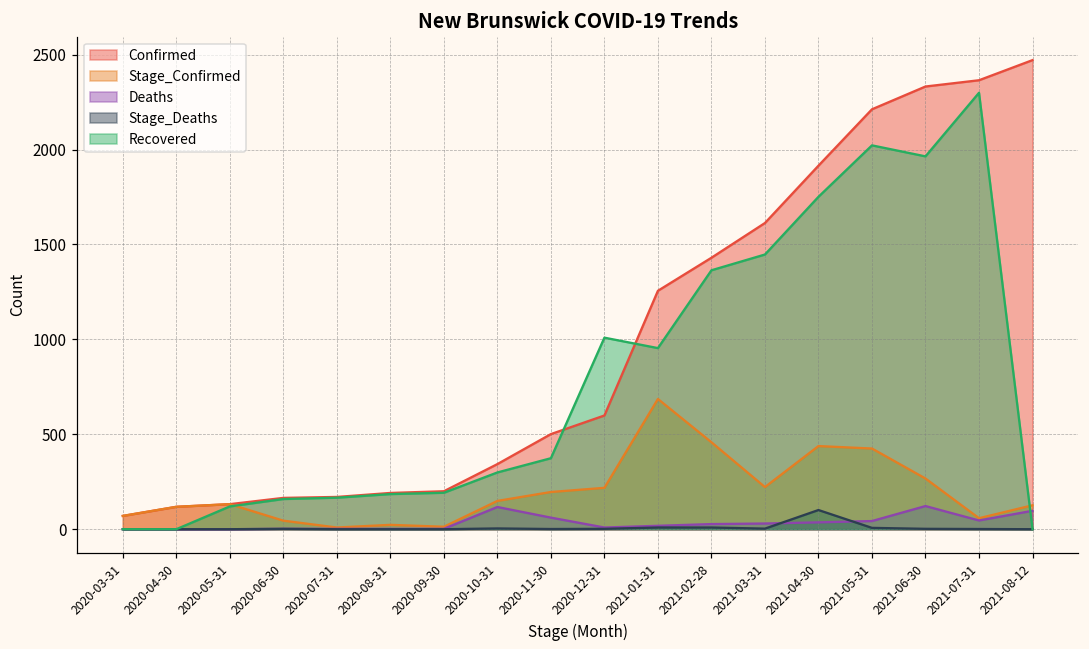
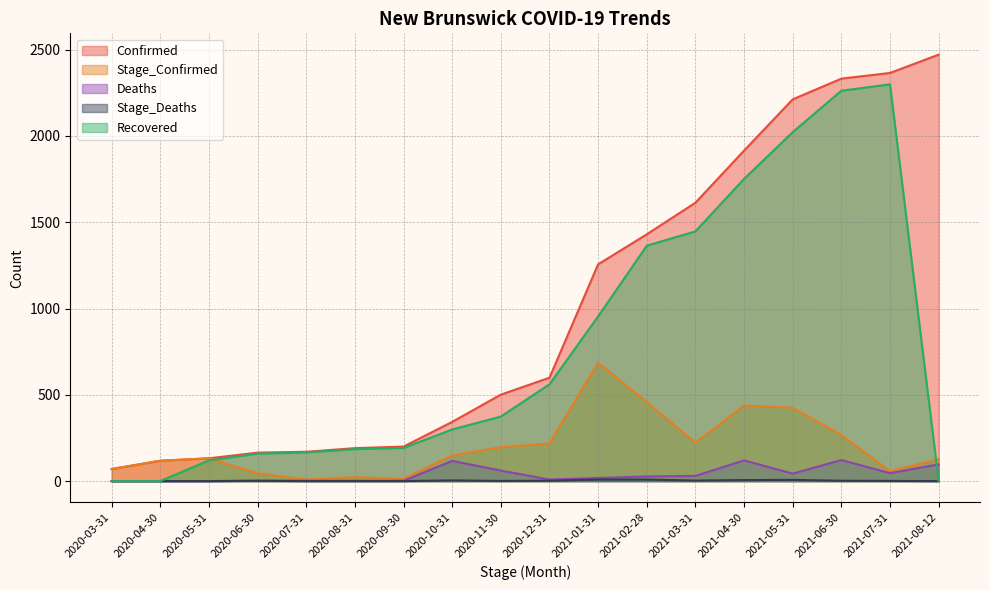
Recovered, 2020-12-31: 1010 -> 560
Deaths, 2021-04-30: 40 -> 120
Stage_Deaths, 2021-04-30: 100 -> 10
Recovered, 2021-06-30: 1960 -> 2260
